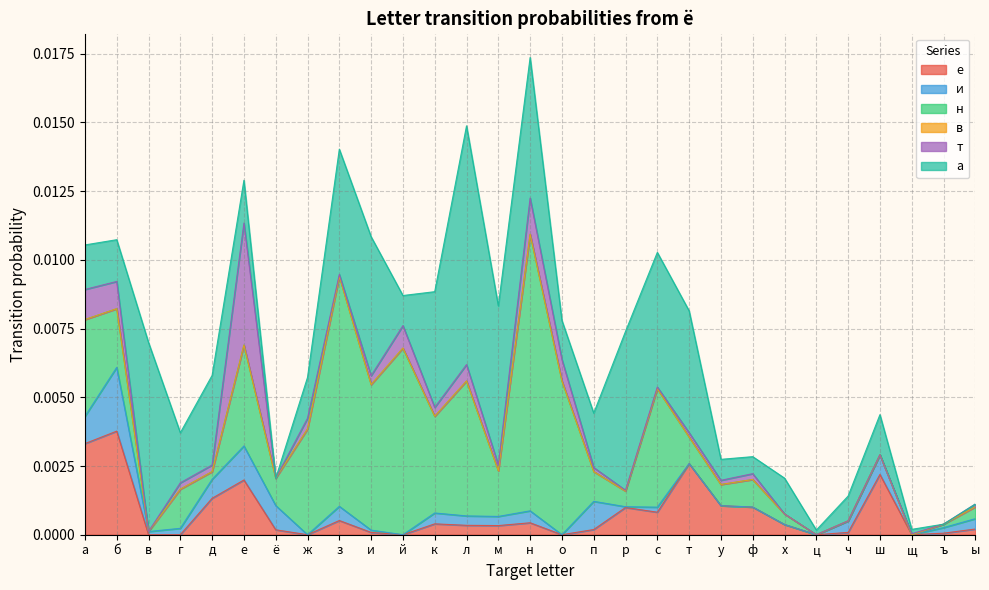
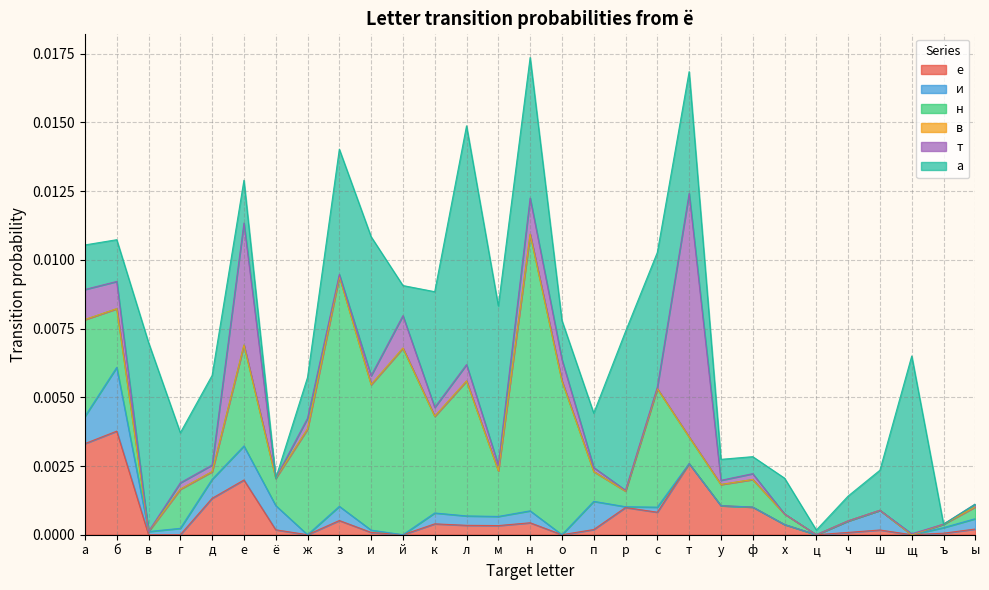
т, й: 0.0008 -> 0.0012
т, т: 0.0002 -> 0.0089
е, ш: 0.0022 -> 0.0002
а, щ: 0.0002 -> 0.0065
